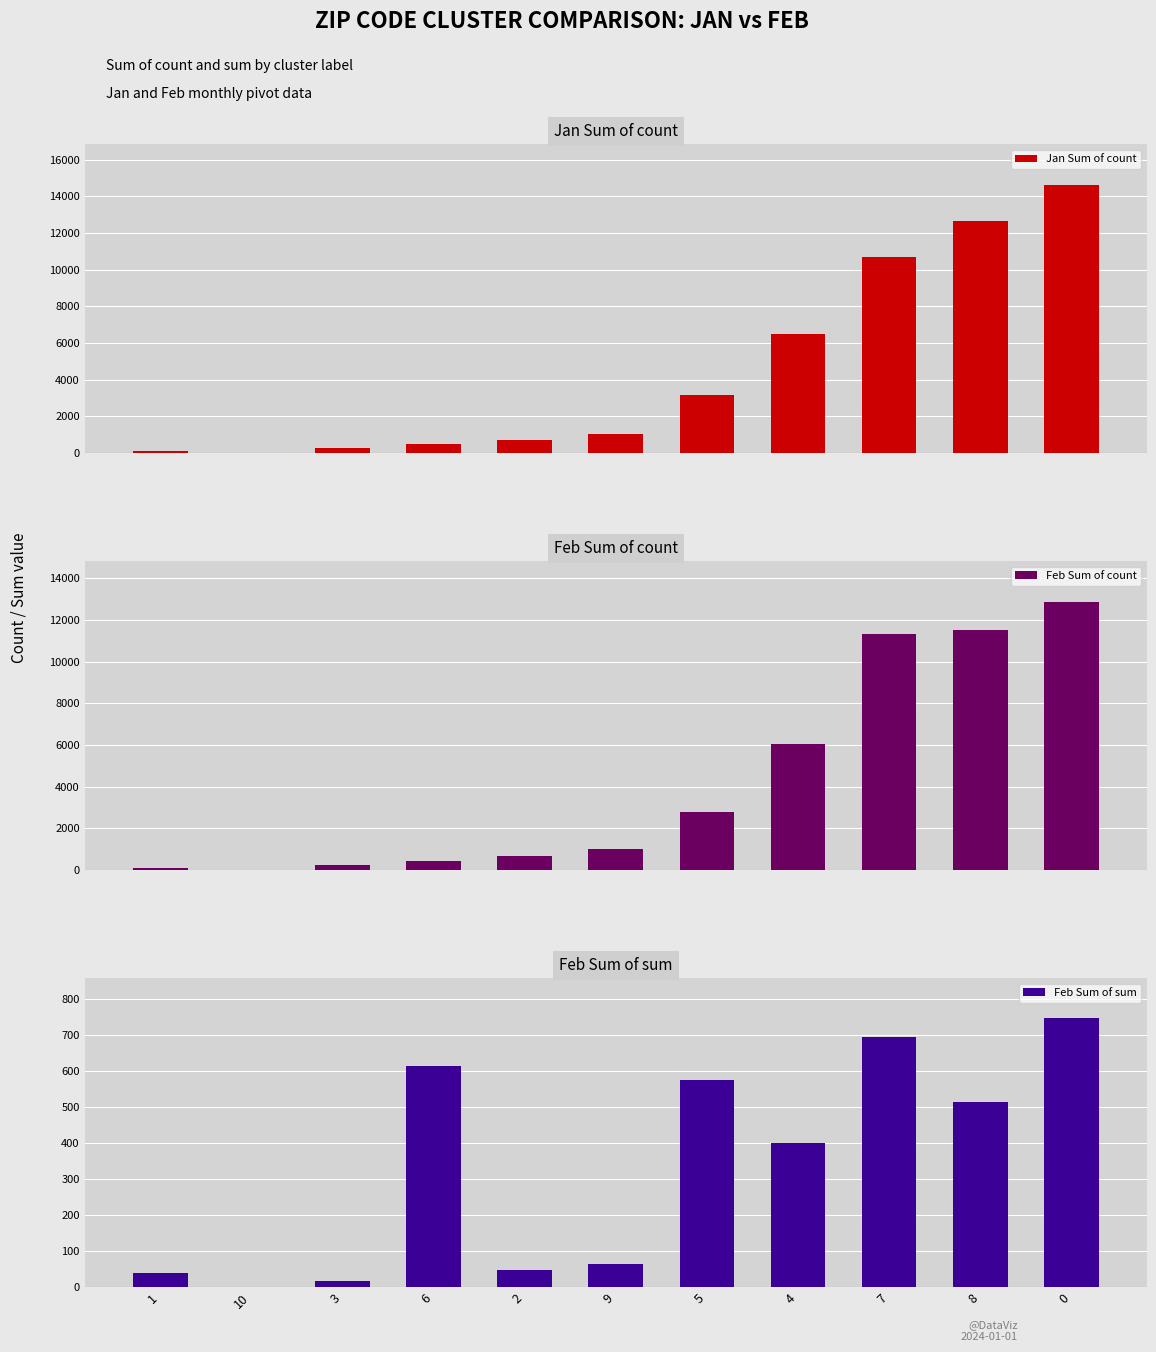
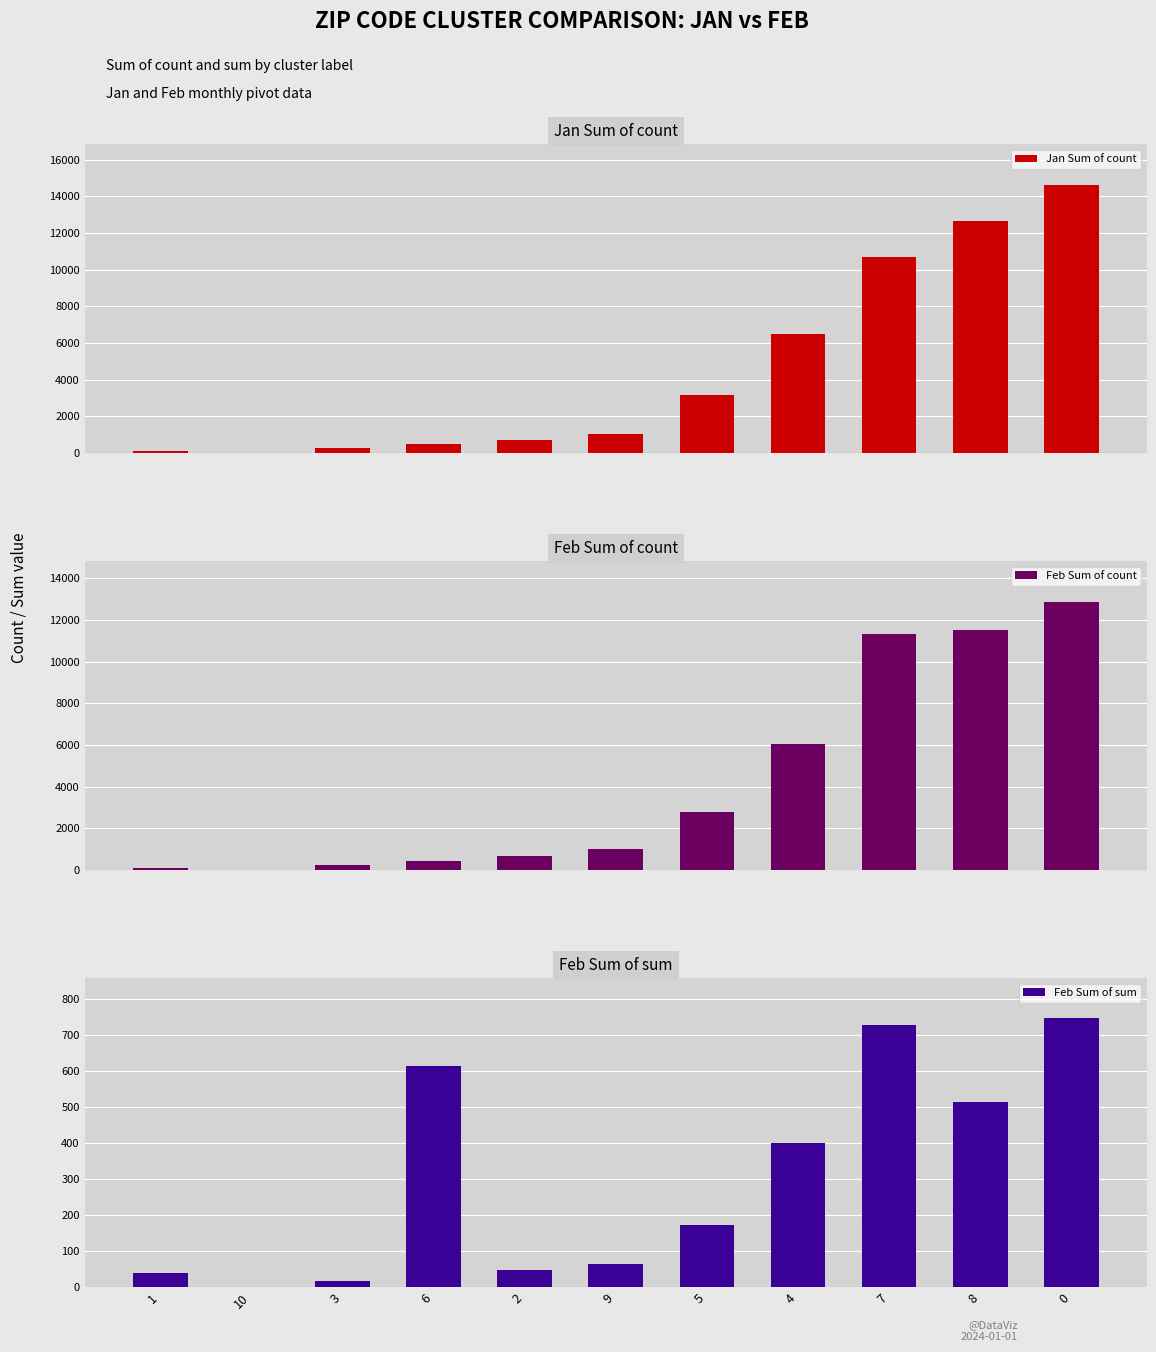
Feb Sum of sum, 5: 570 -> 170
Feb Sum of sum, 7: 690 -> 730
